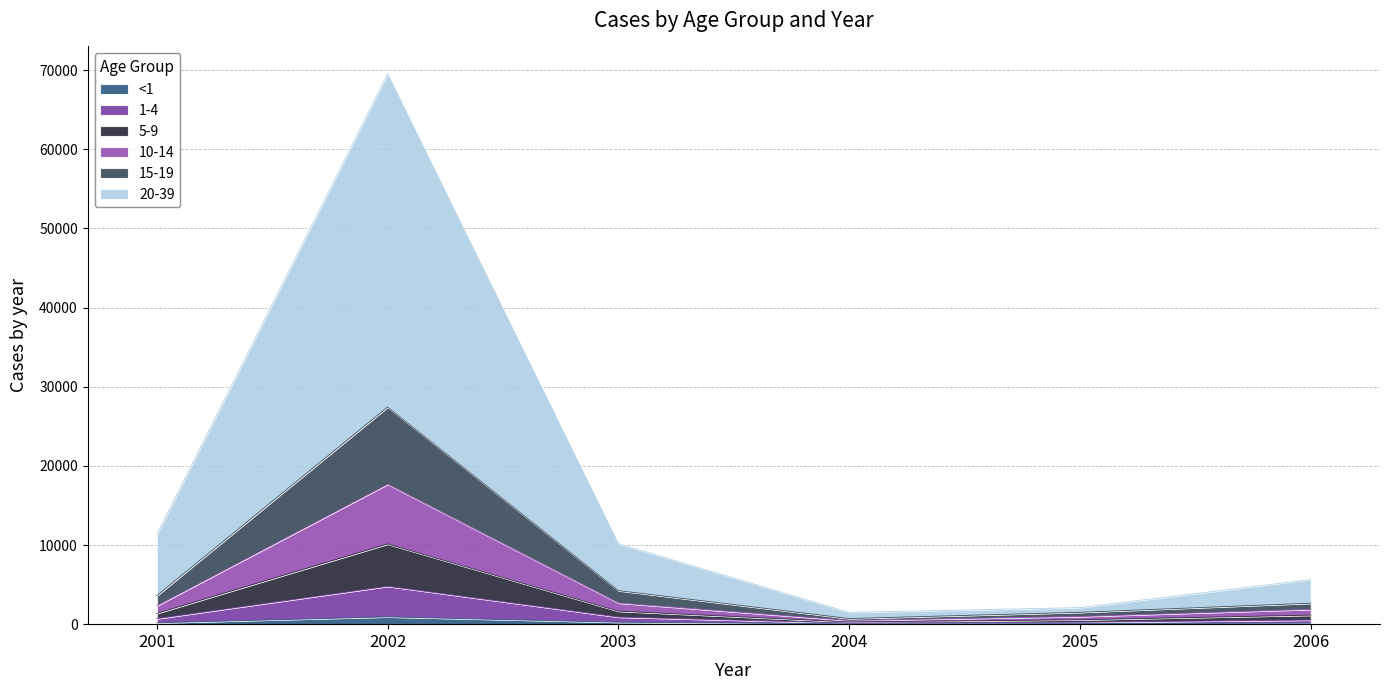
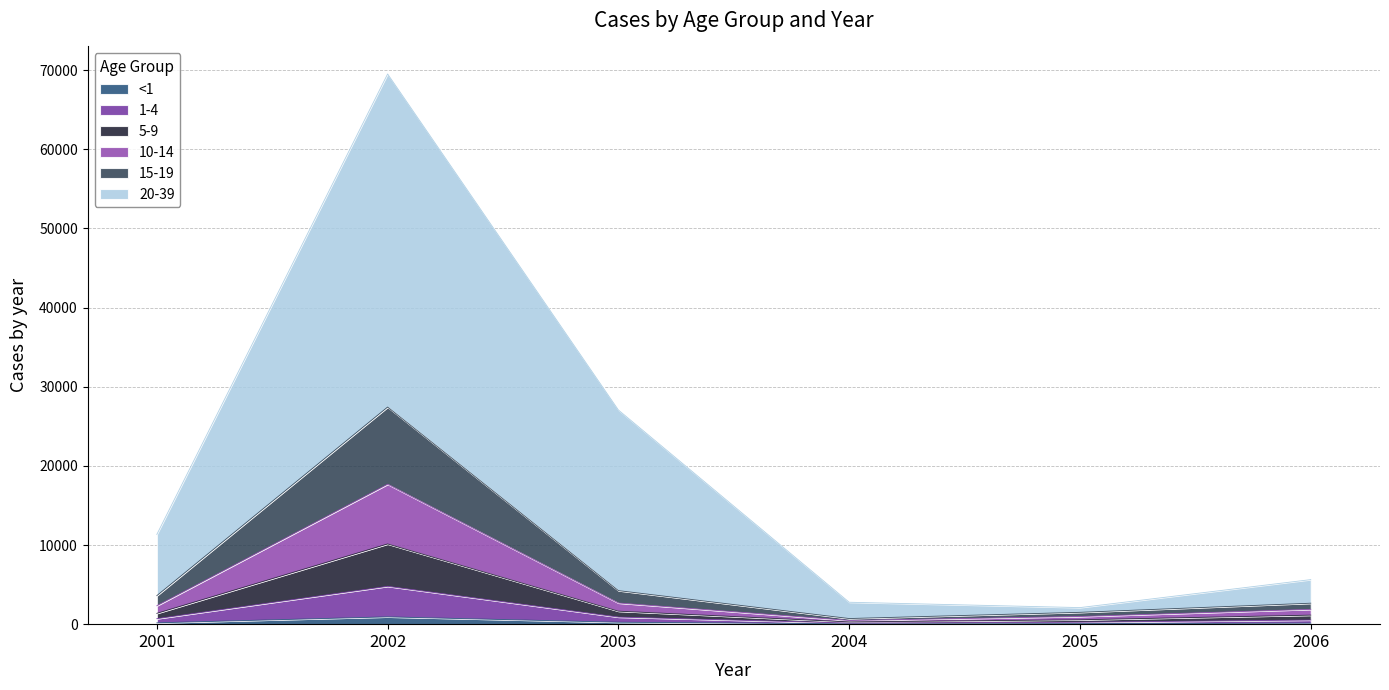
20-39, 2003: 6000 -> 23000
20-39, 2004: 1000 -> 2000
